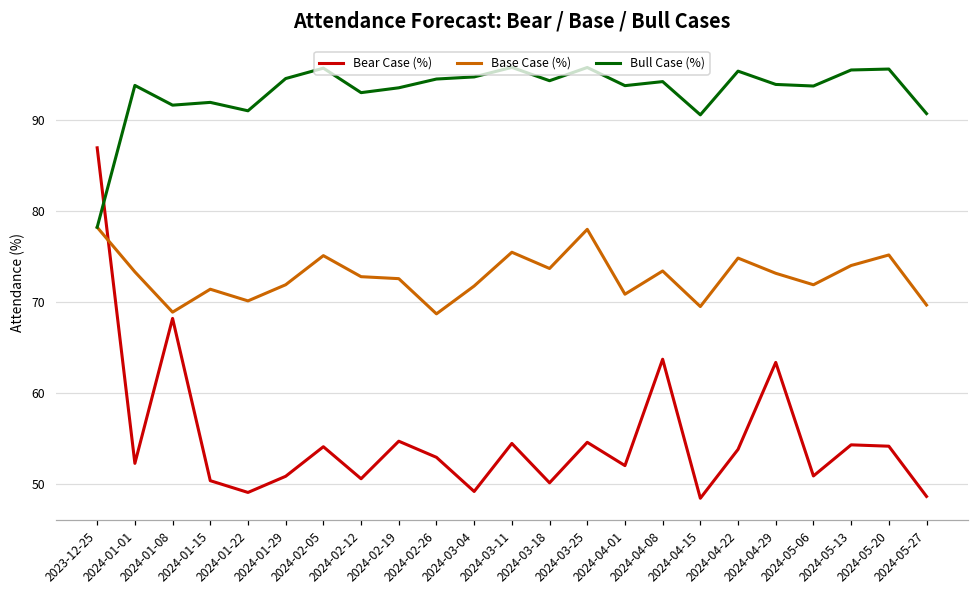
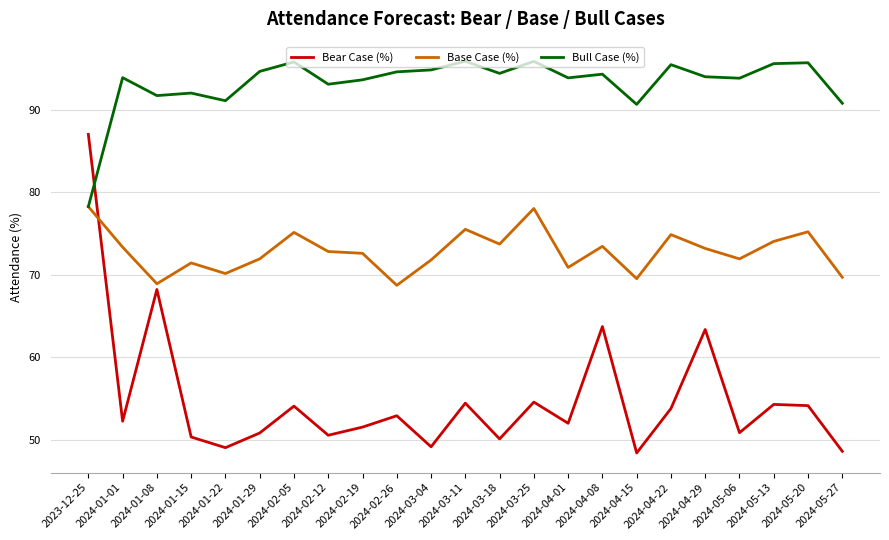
Bear Case (%), 2024-02-19: 55 -> 52
